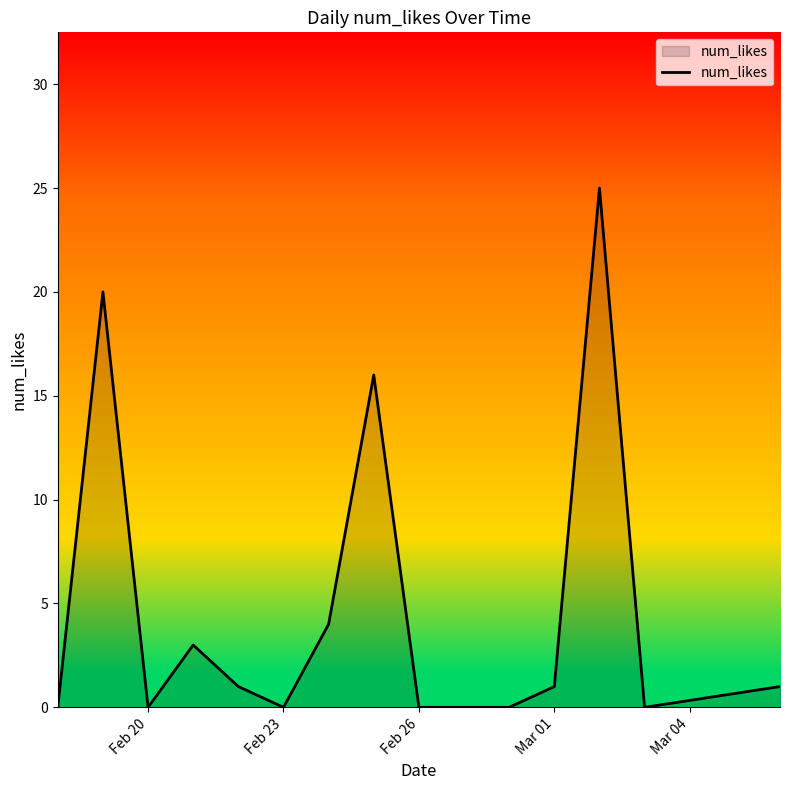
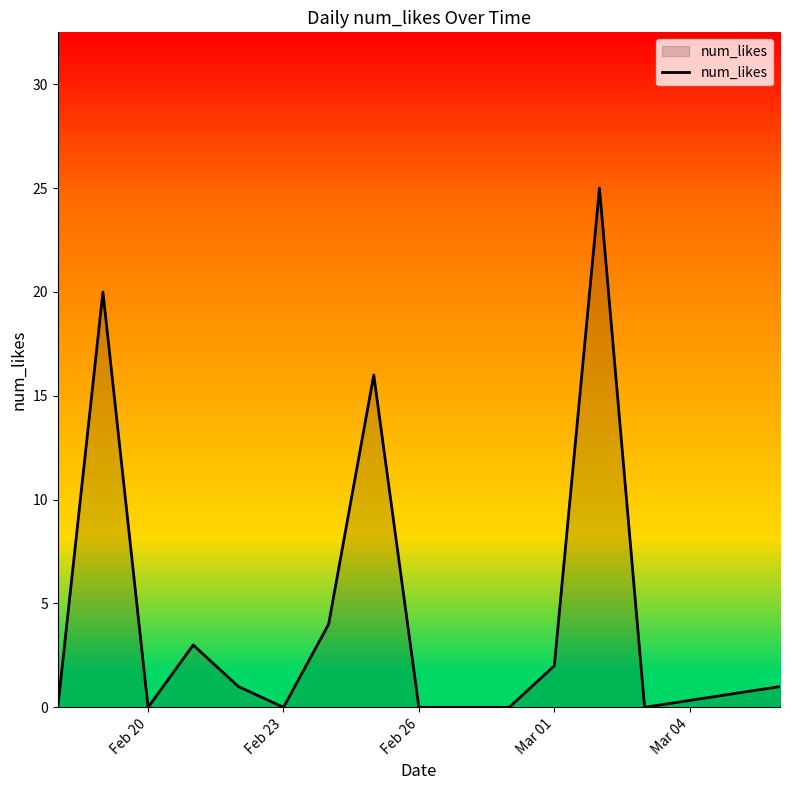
Mar 01: 1 -> 2
